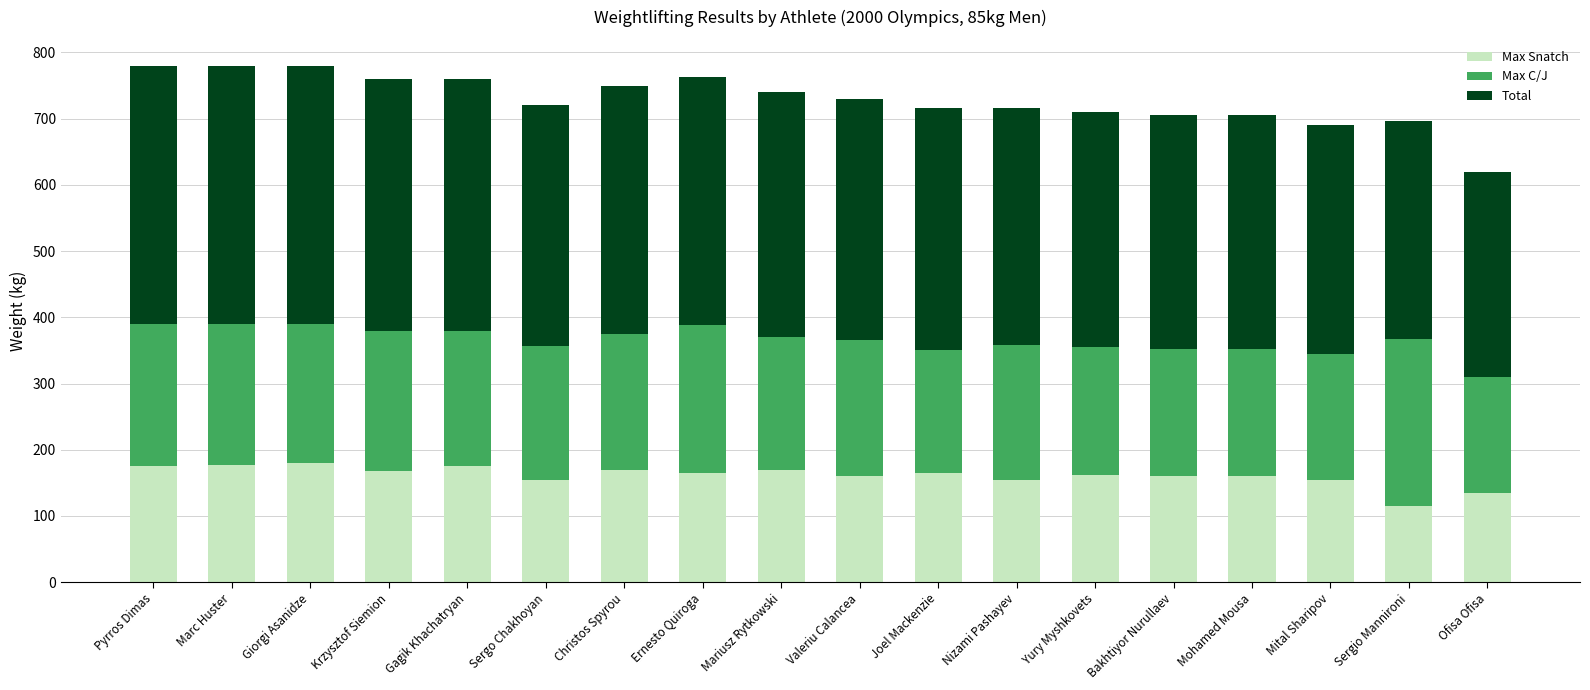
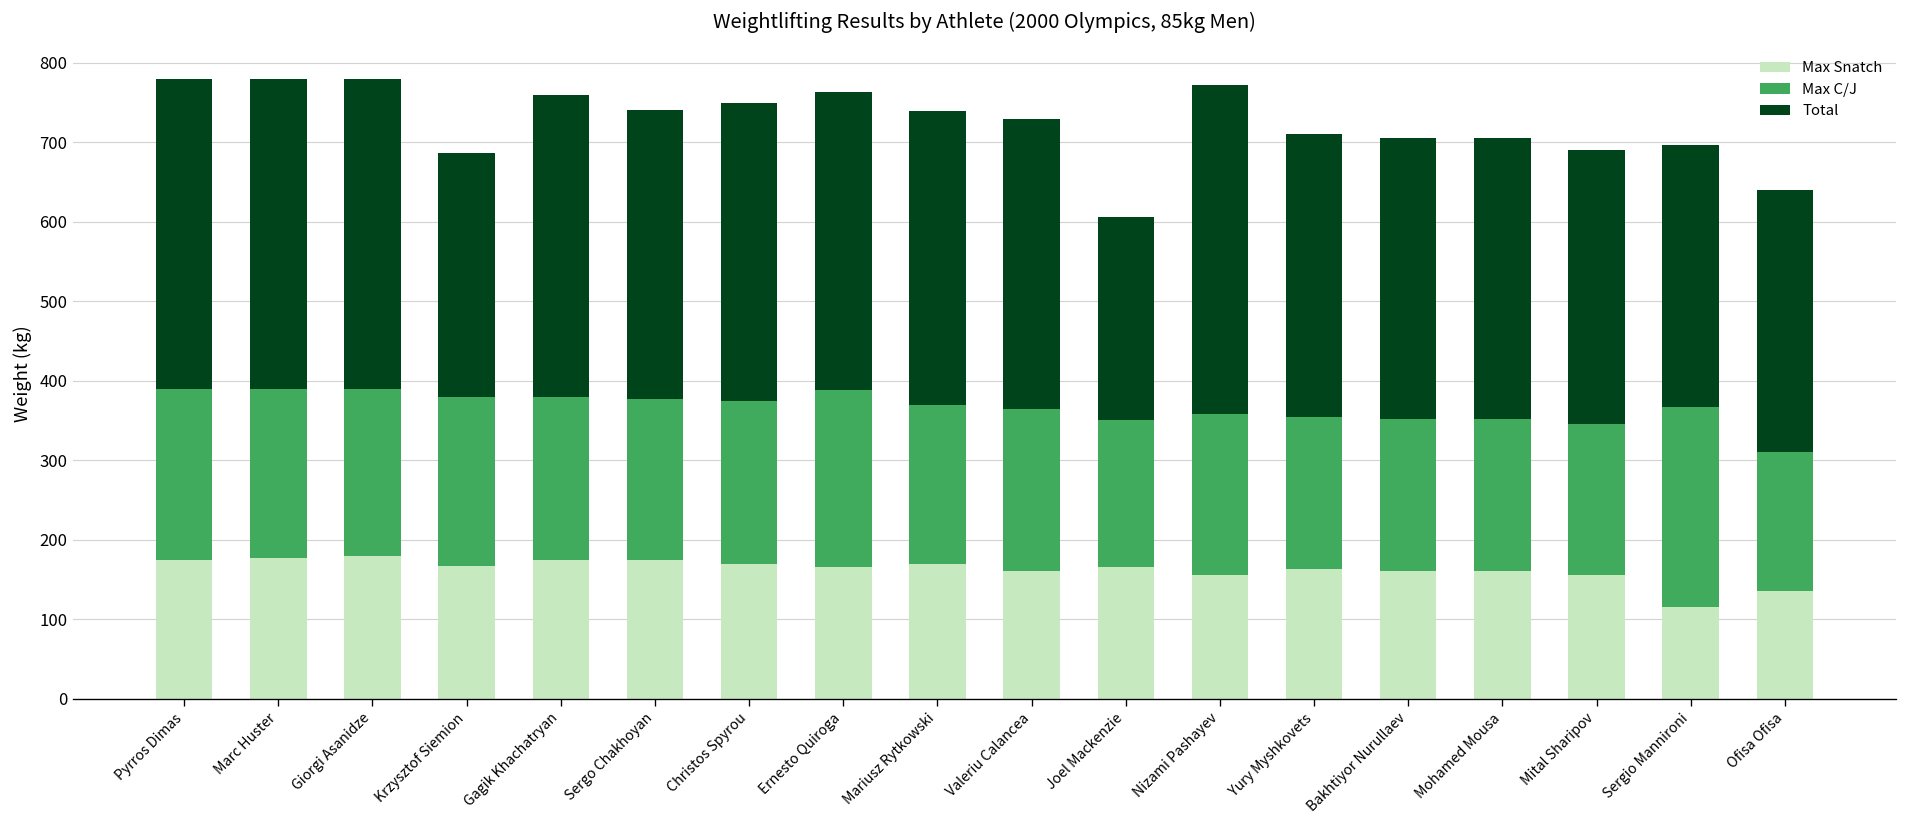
Total, Krzysztof Siemion: 380 -> 310
Max Snatch, Sergo Chakhoyan: 150 -> 180
Total, Joel Mackenzie: 370 -> 260
Total, Nizami Pashayev: 360 -> 410
Total, Ofisa Ofisa: 310 -> 330
